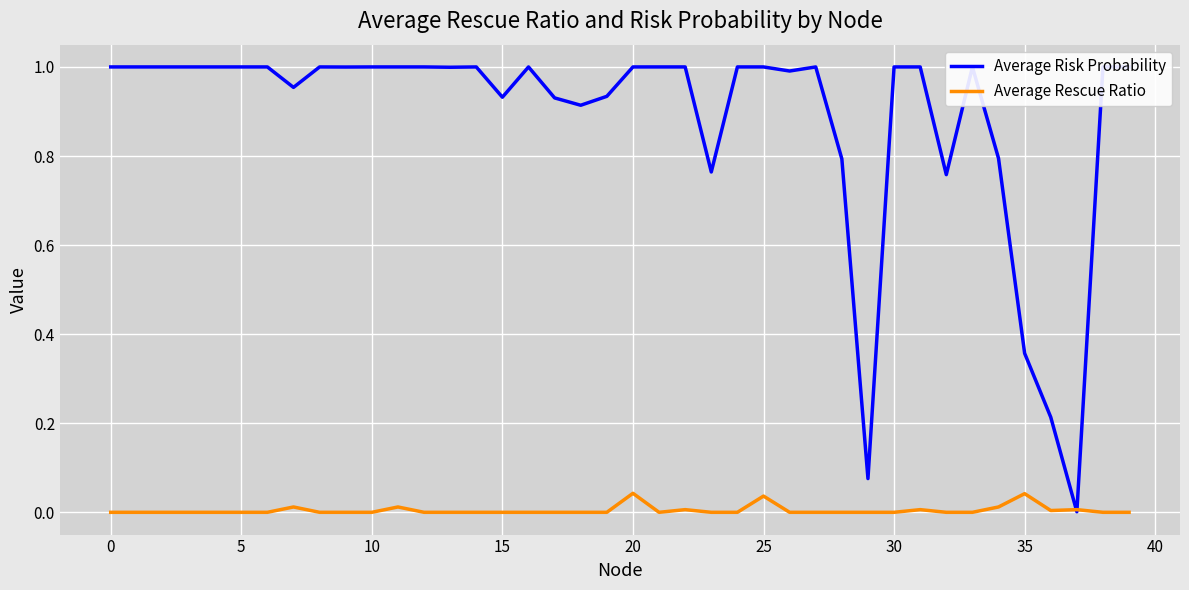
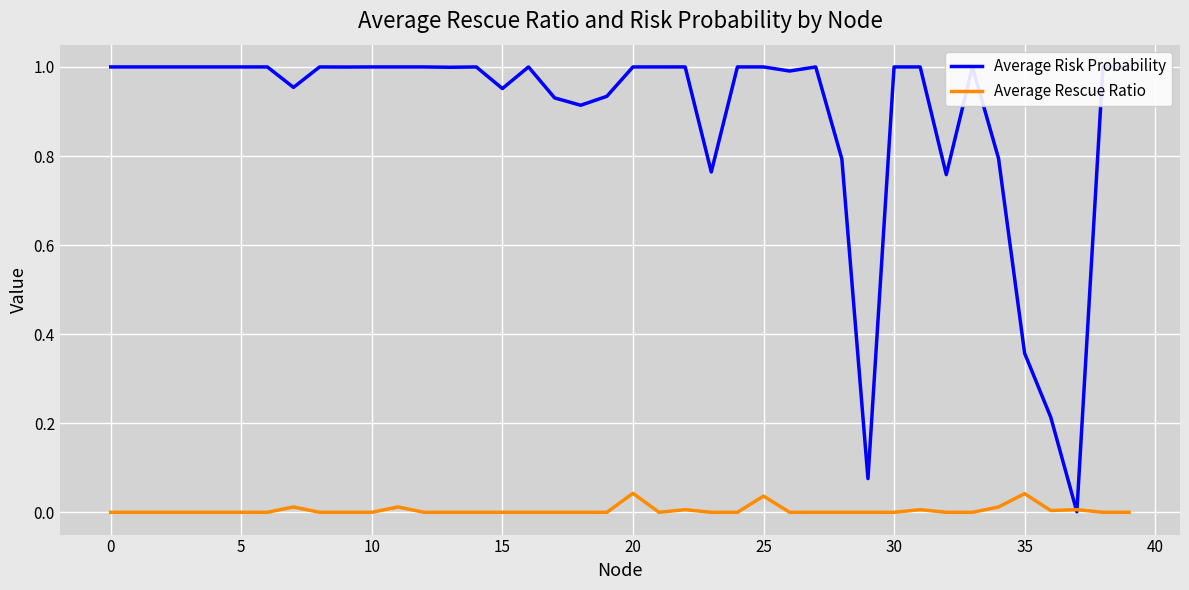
Average Risk Probability, 15: 0.93 -> 0.95
